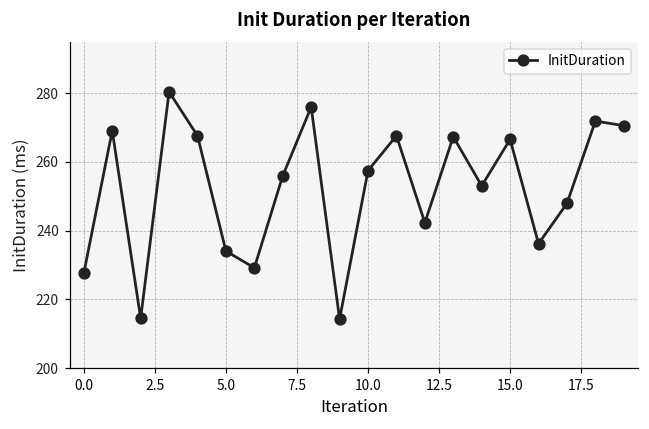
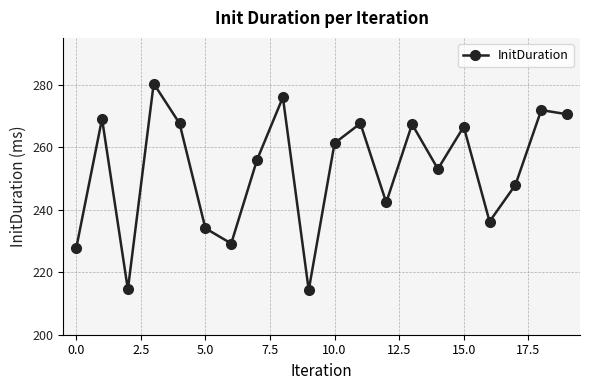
10.0: 257 -> 261
